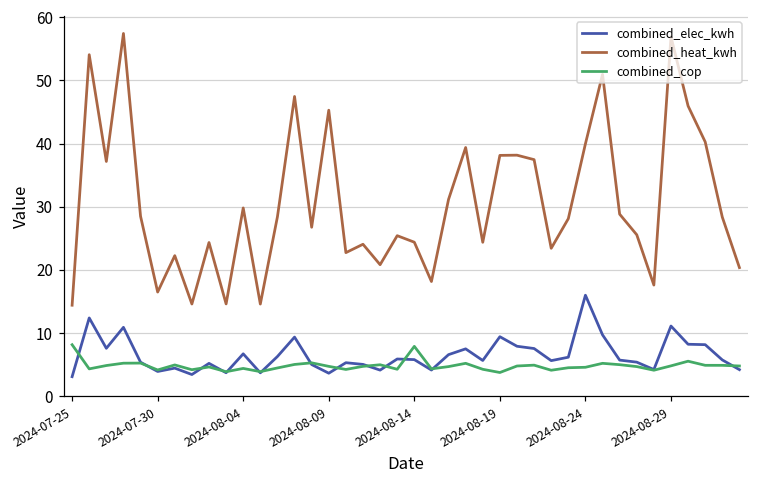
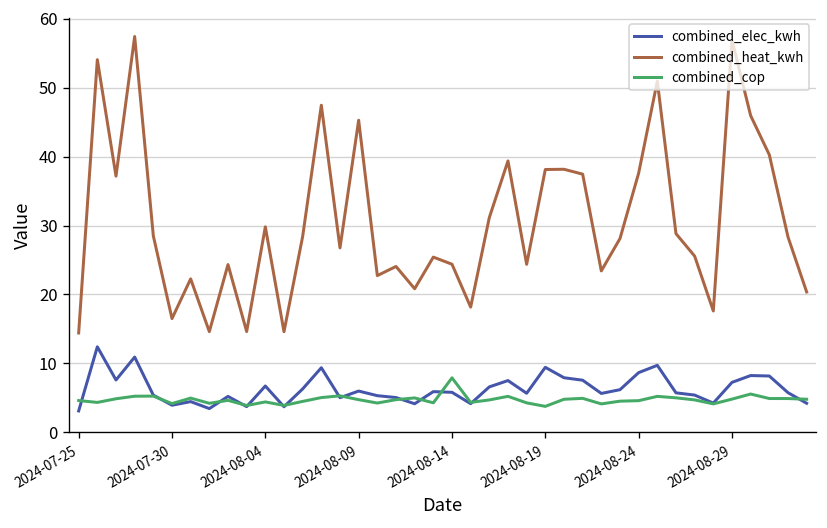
combined_cop, 2024-07-25: 8 -> 5
combined_elec_kwh, 2024-08-09: 4 -> 6
combined_elec_kwh, 2024-08-24: 16 -> 9
combined_heat_kwh, 2024-08-24: 40 -> 38
combined_elec_kwh, 2024-08-29: 11 -> 7
